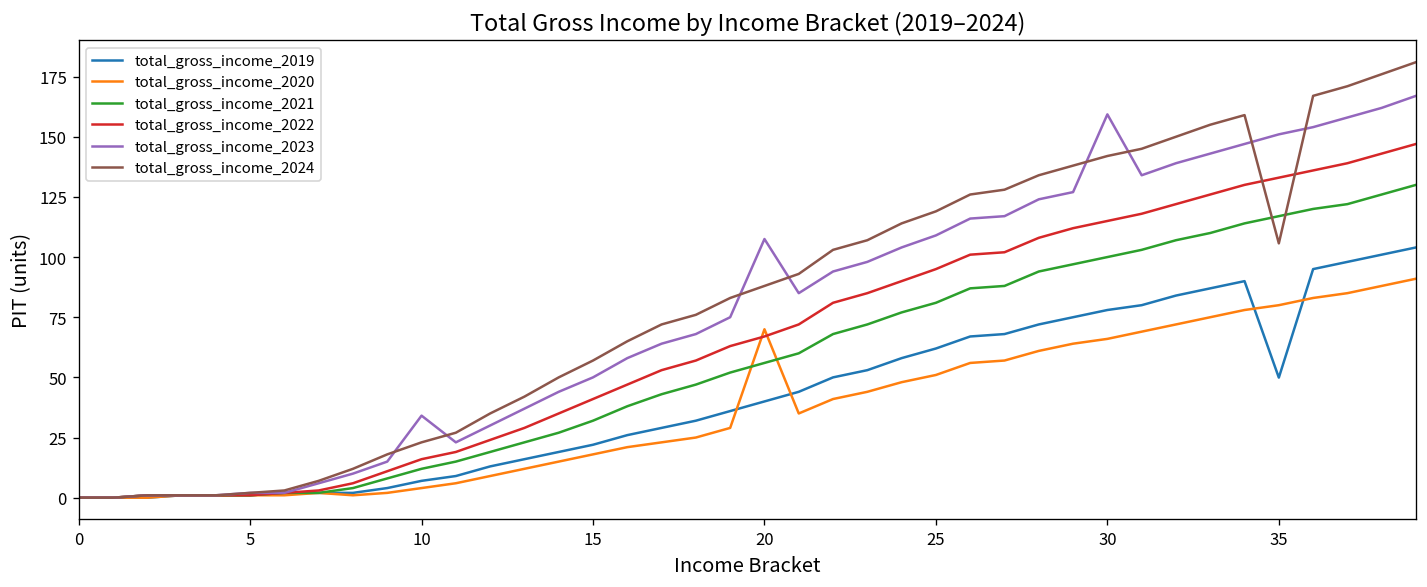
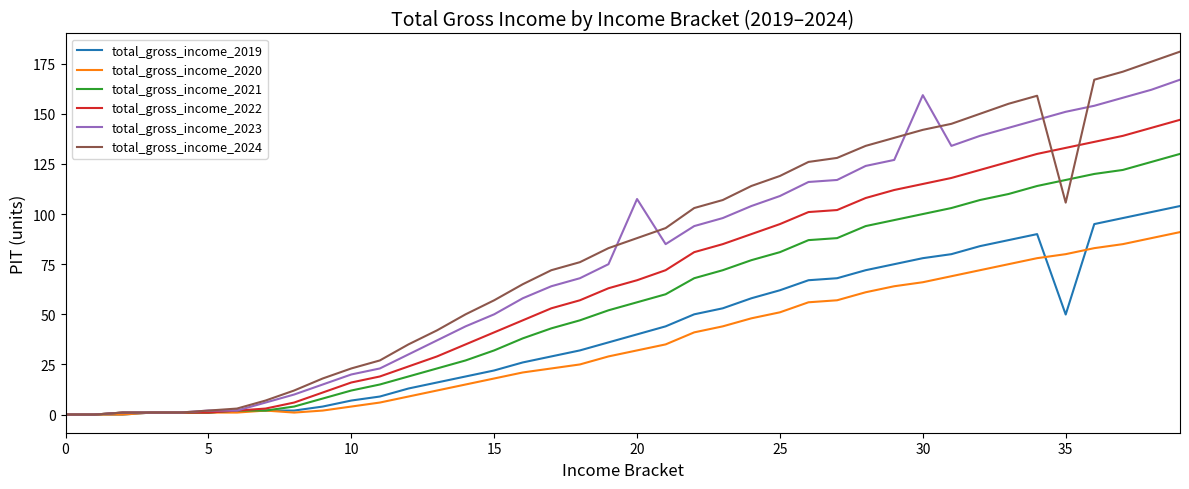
total_gross_income_2023, 10: 34 -> 20
total_gross_income_2020, 20: 70 -> 32
